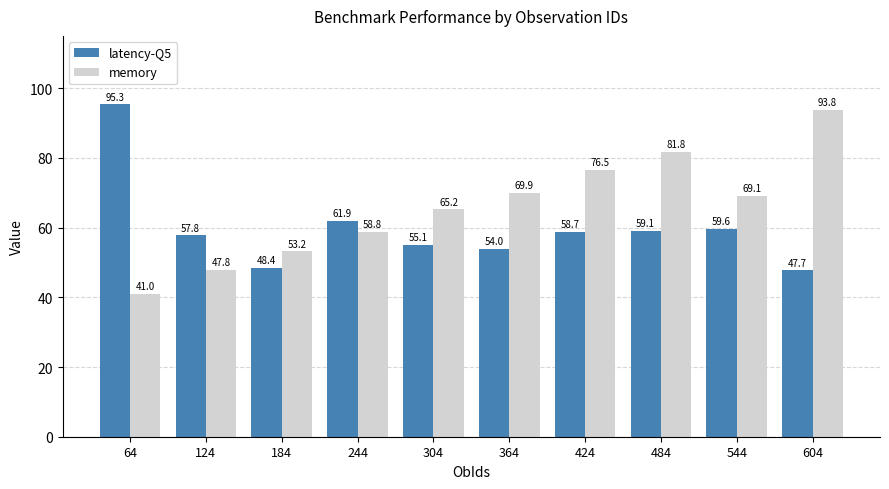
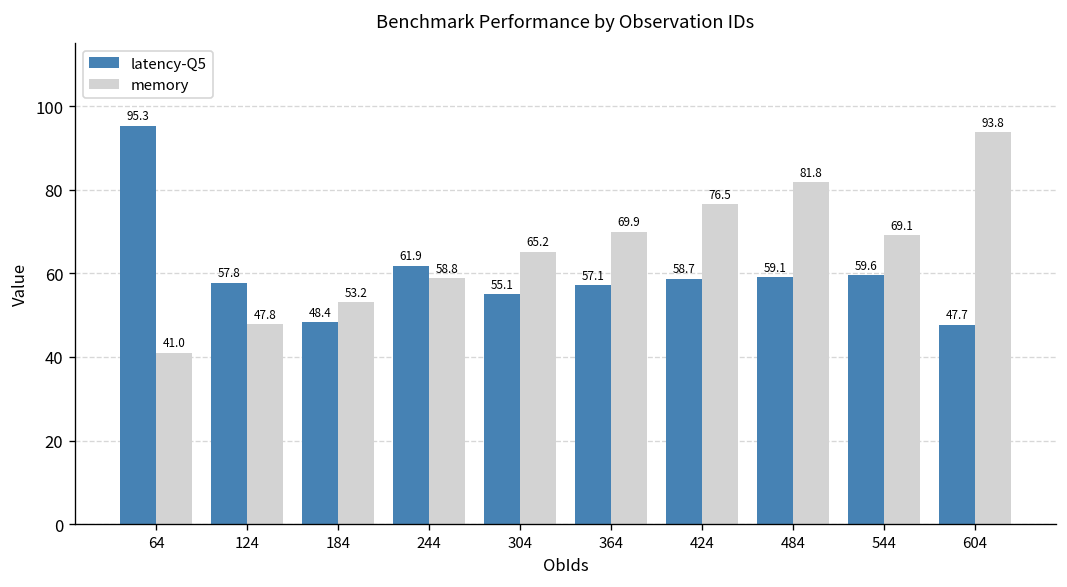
latency-Q5, 364: 54.0 -> 57.1
